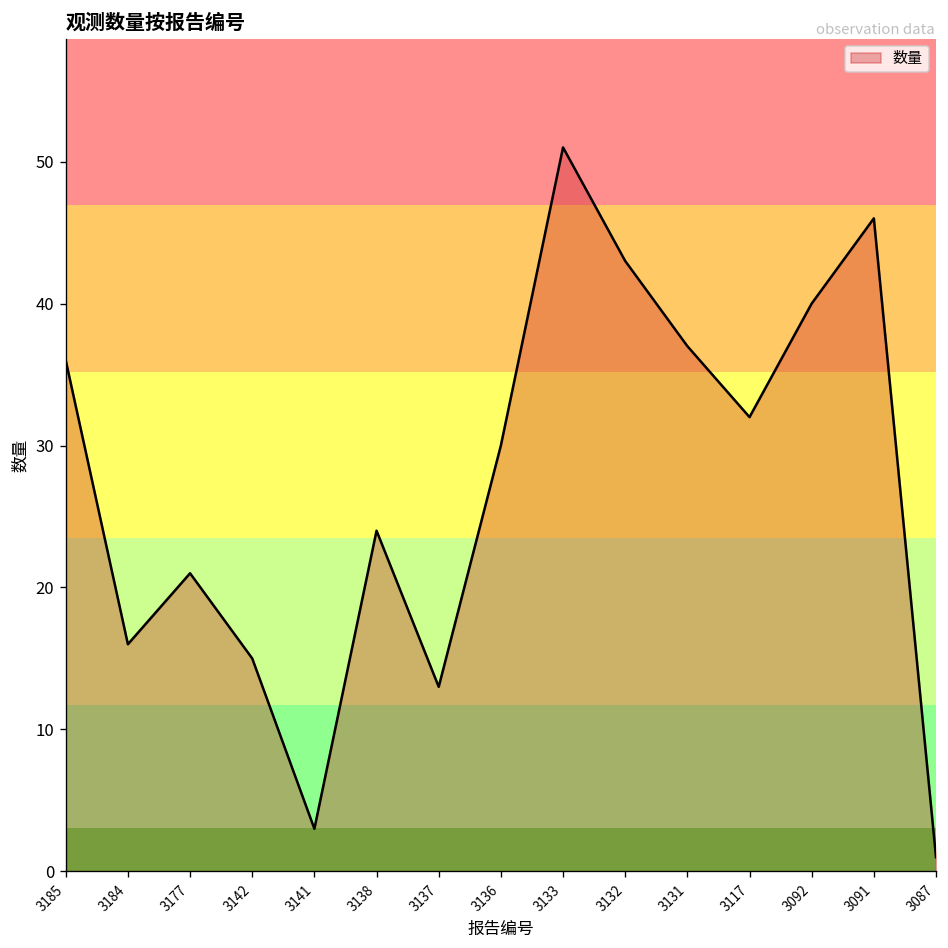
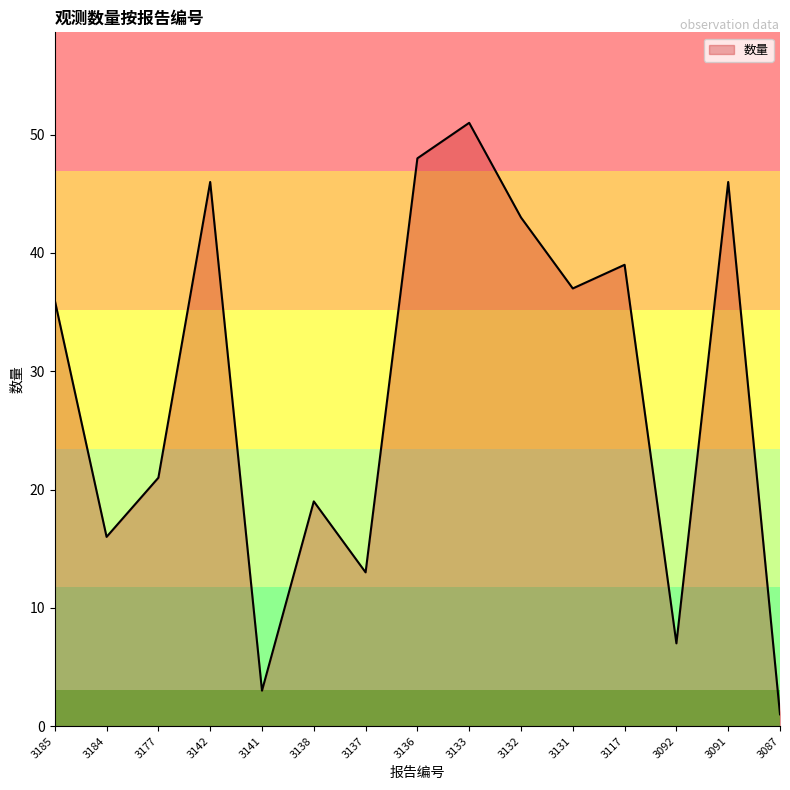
3142: 15 -> 46
3138: 24 -> 19
3136: 30 -> 48
3117: 32 -> 39
3092: 40 -> 7
